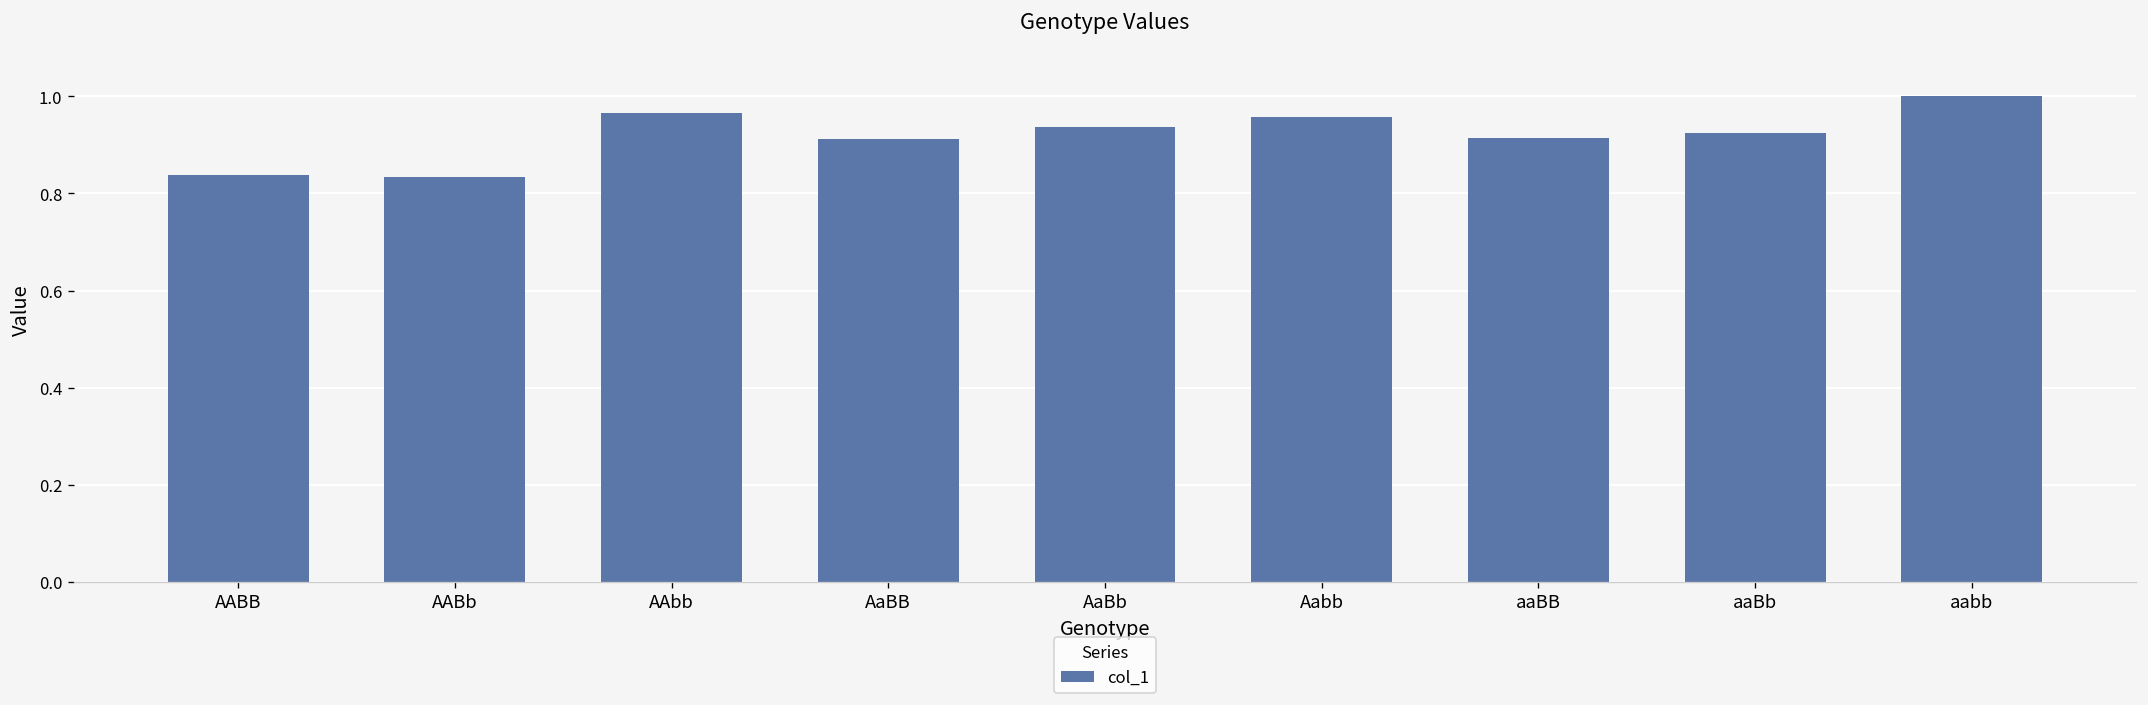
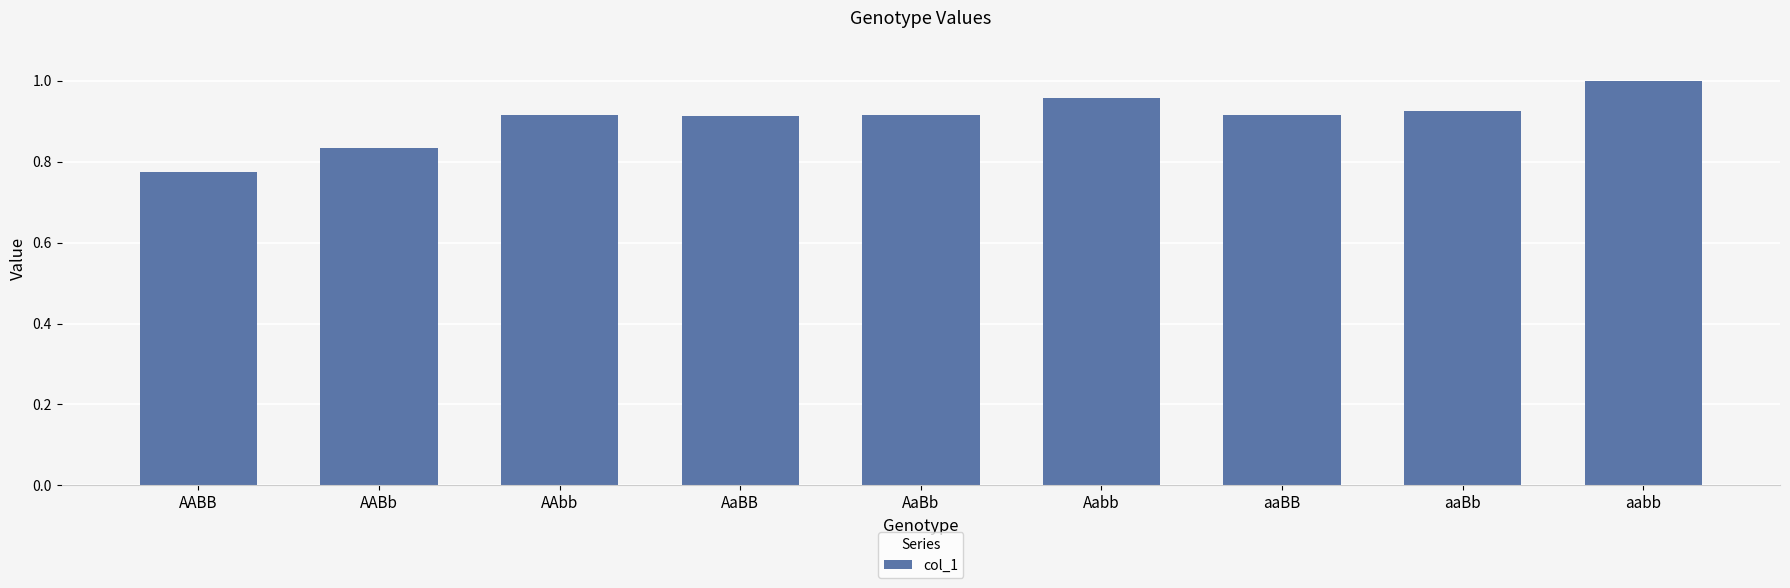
AABB: 0.84 -> 0.77
AAbb: 0.97 -> 0.92
AaBb: 0.94 -> 0.92
